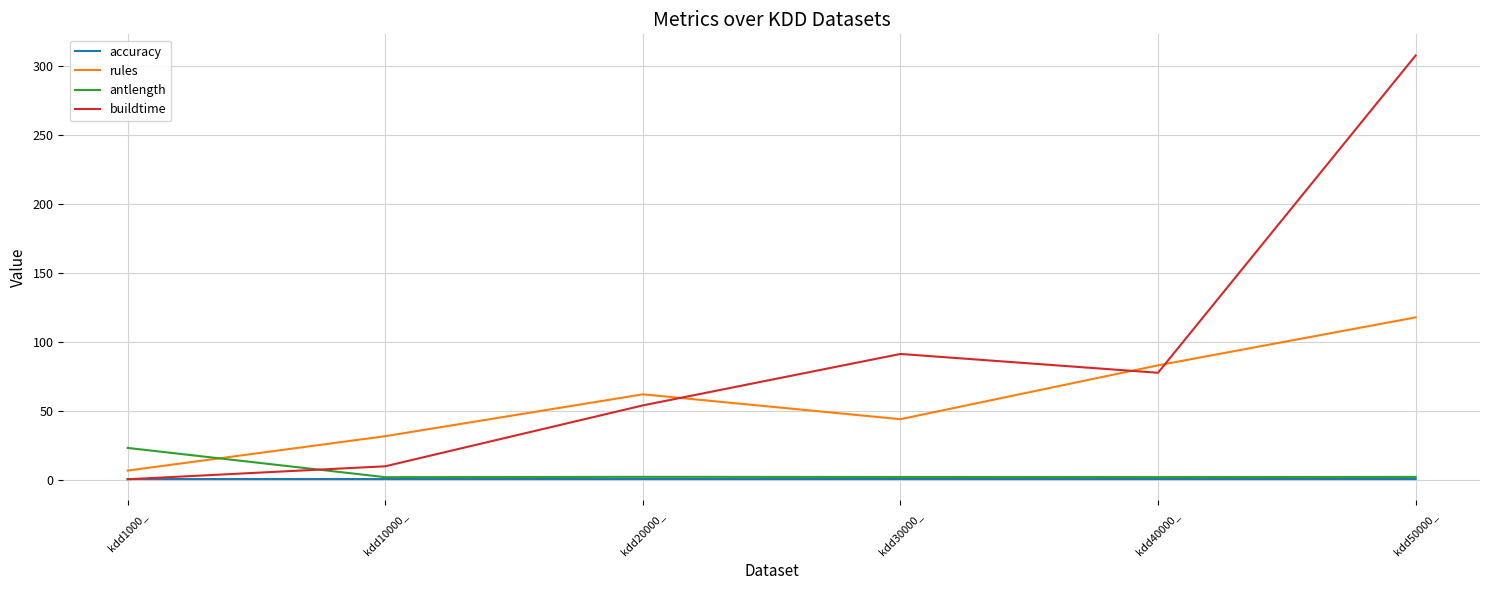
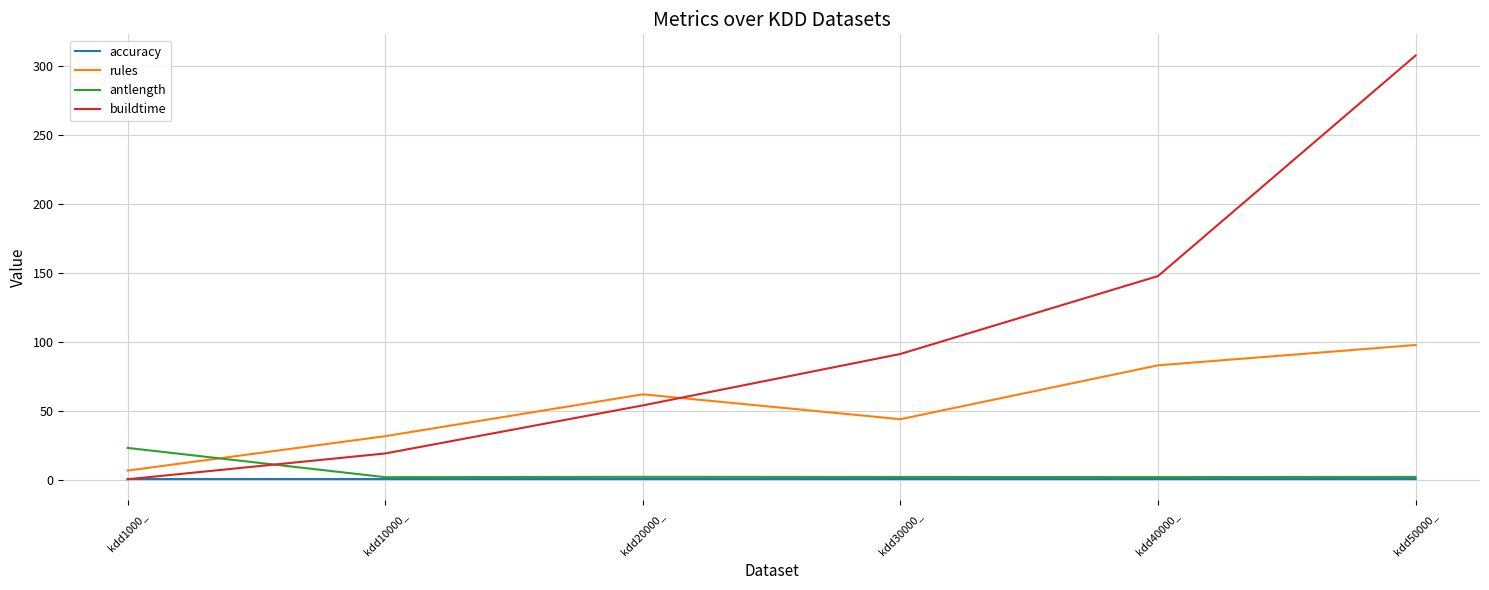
buildtime, kdd10000_: 10 -> 20
buildtime, kdd40000_: 78 -> 148
rules, kdd50000_: 118 -> 98
